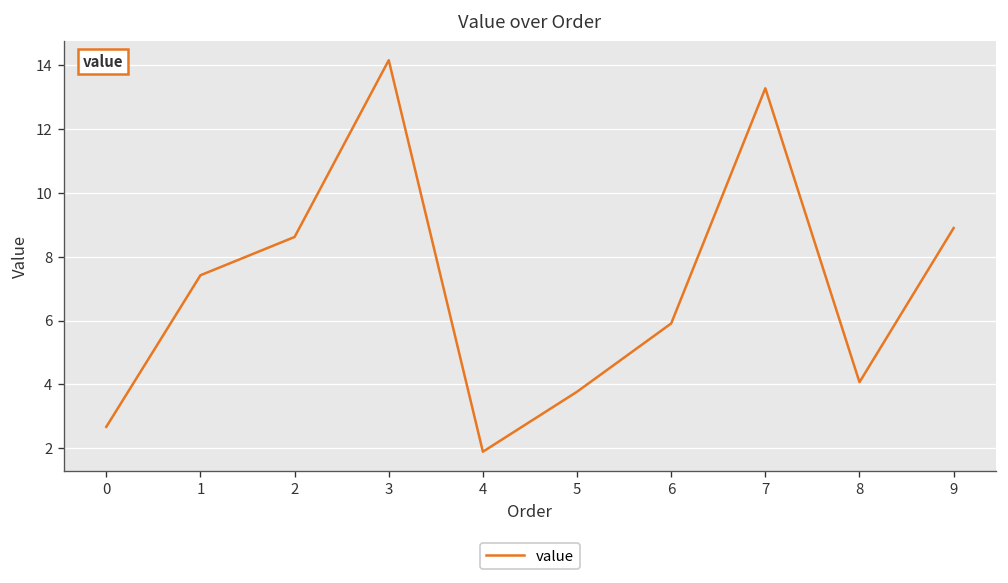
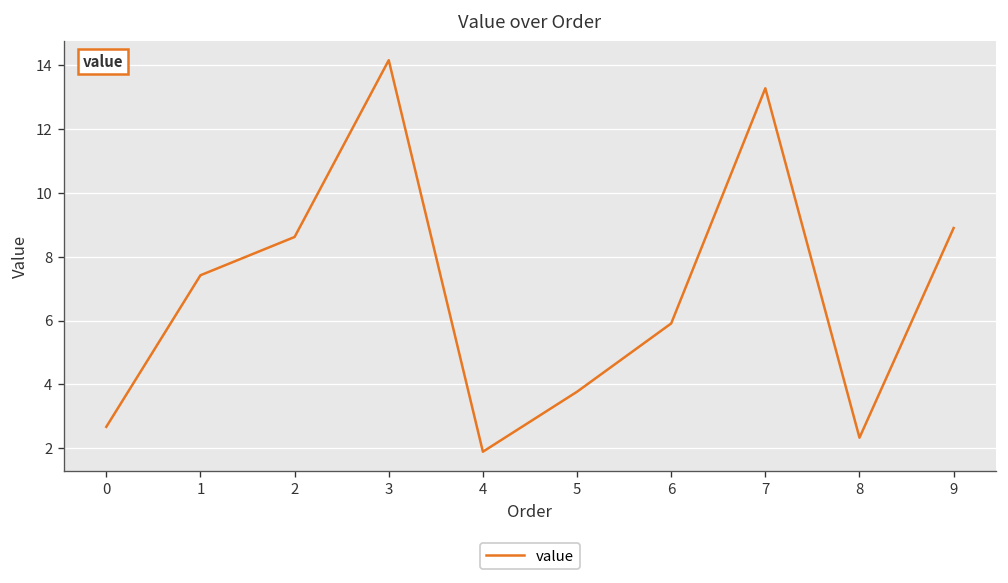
8: 4.1 -> 2.3
